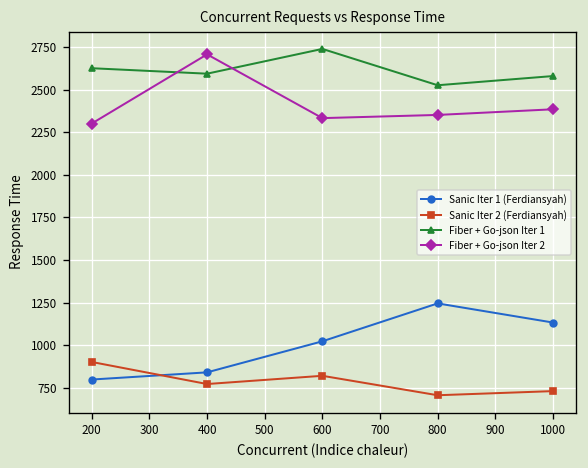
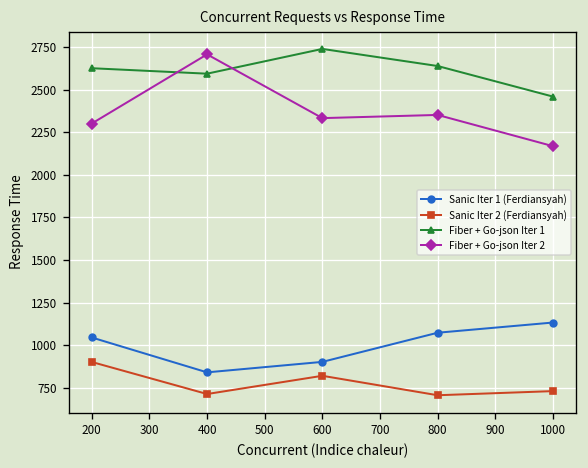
Sanic Iter 1 (Ferdiansyah), 200: 800 -> 1040
Sanic Iter 2 (Ferdiansyah), 400: 770 -> 710
Sanic Iter 1 (Ferdiansyah), 600: 1020 -> 900
Sanic Iter 1 (Ferdiansyah), 800: 1240 -> 1070
Fiber + Go-json Iter 1, 800: 2530 -> 2640
Fiber + Go-json Iter 1, 1000: 2580 -> 2460
Fiber + Go-json Iter 2, 1000: 2380 -> 2170
